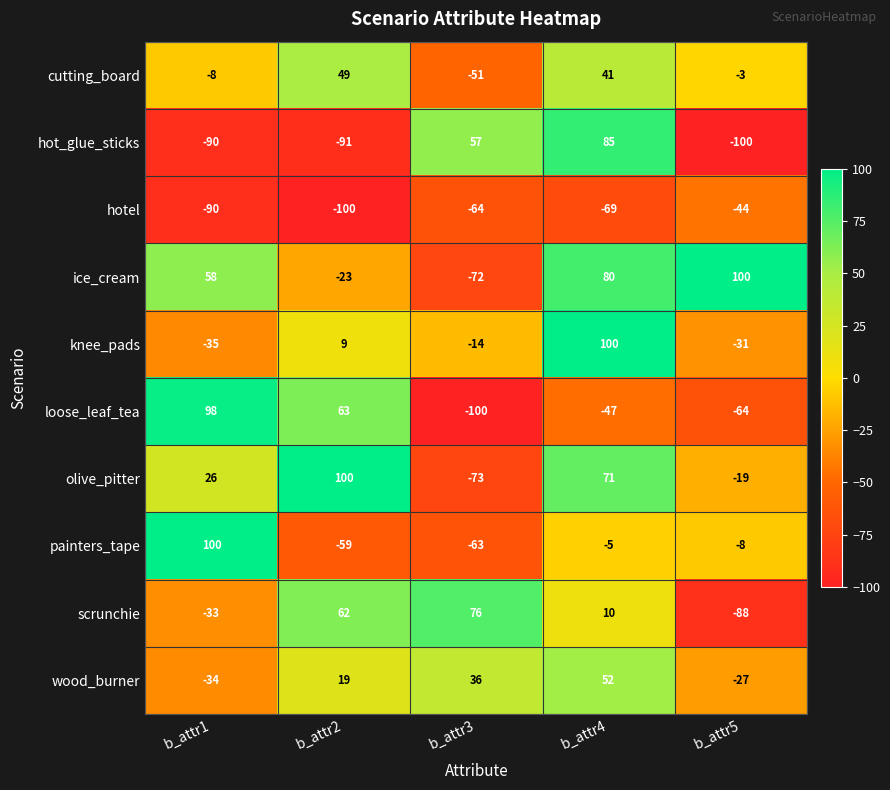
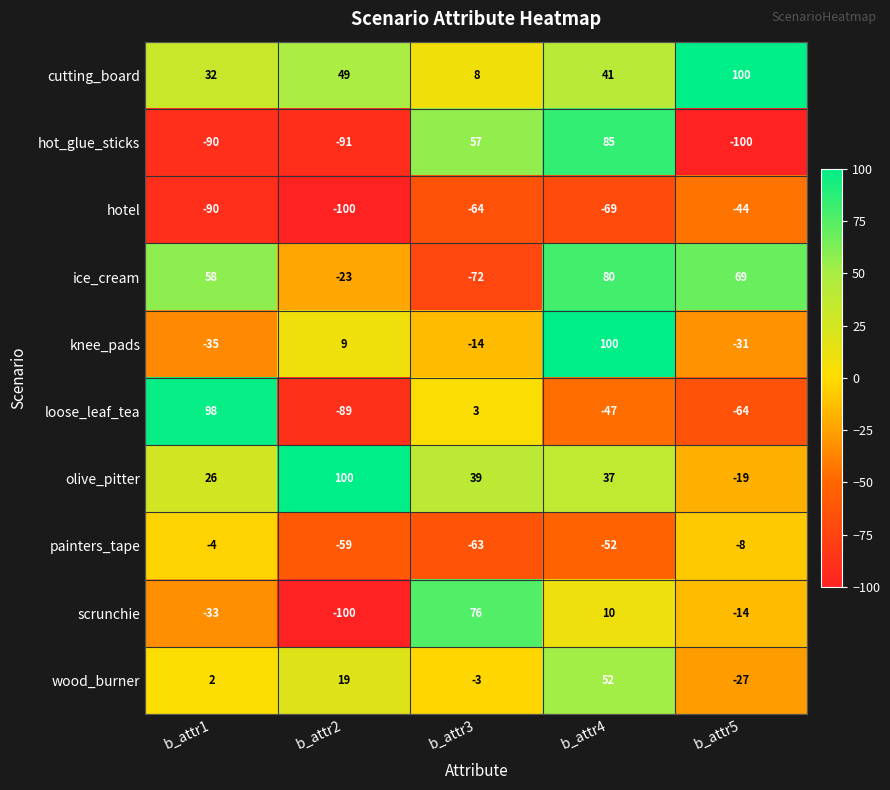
cutting_board, b_attr1: -8 -> 32
cutting_board, b_attr3: -51 -> 8
cutting_board, b_attr5: -3 -> 100
ice_cream, b_attr5: 100 -> 69
loose_leaf_tea, b_attr2: 63 -> -89
loose_leaf_tea, b_attr3: -100 -> 3
olive_pitter, b_attr3: -73 -> 39
olive_pitter, b_attr4: 71 -> 37
painters_tape, b_attr1: 100 -> -4
painters_tape, b_attr4: -5 -> -52
scrunchie, b_attr2: 62 -> -100
scrunchie, b_attr5: -88 -> -14
wood_burner, b_attr1: -34 -> 2
wood_burner, b_attr3: 36 -> -3
